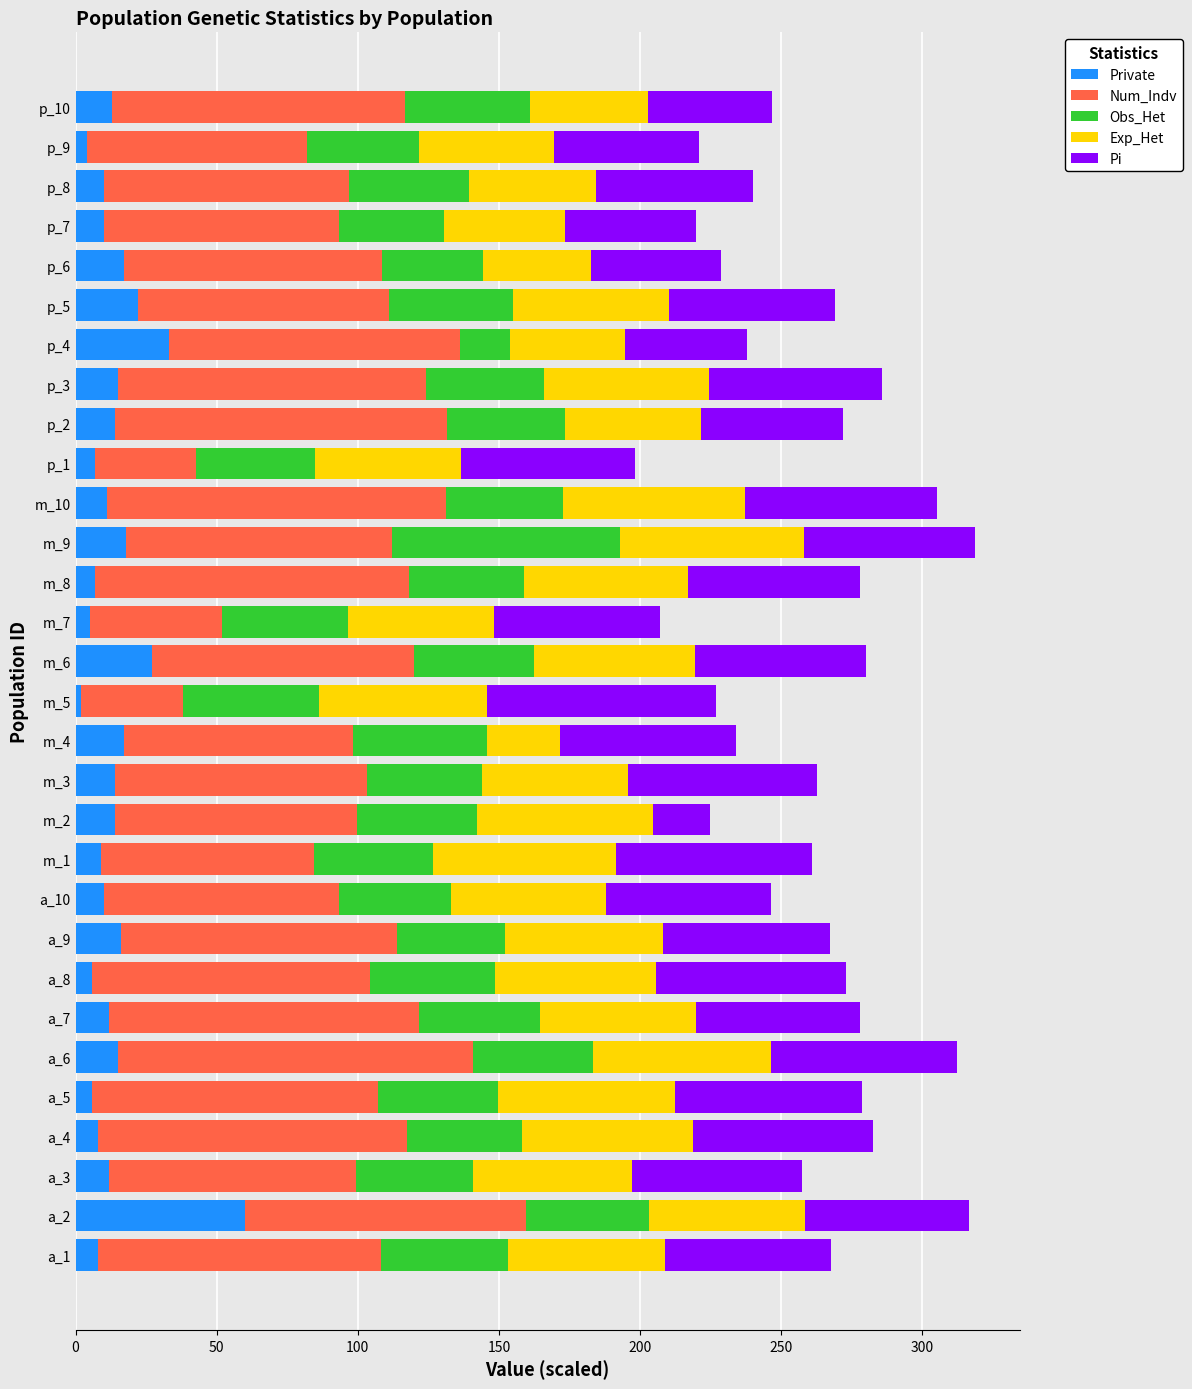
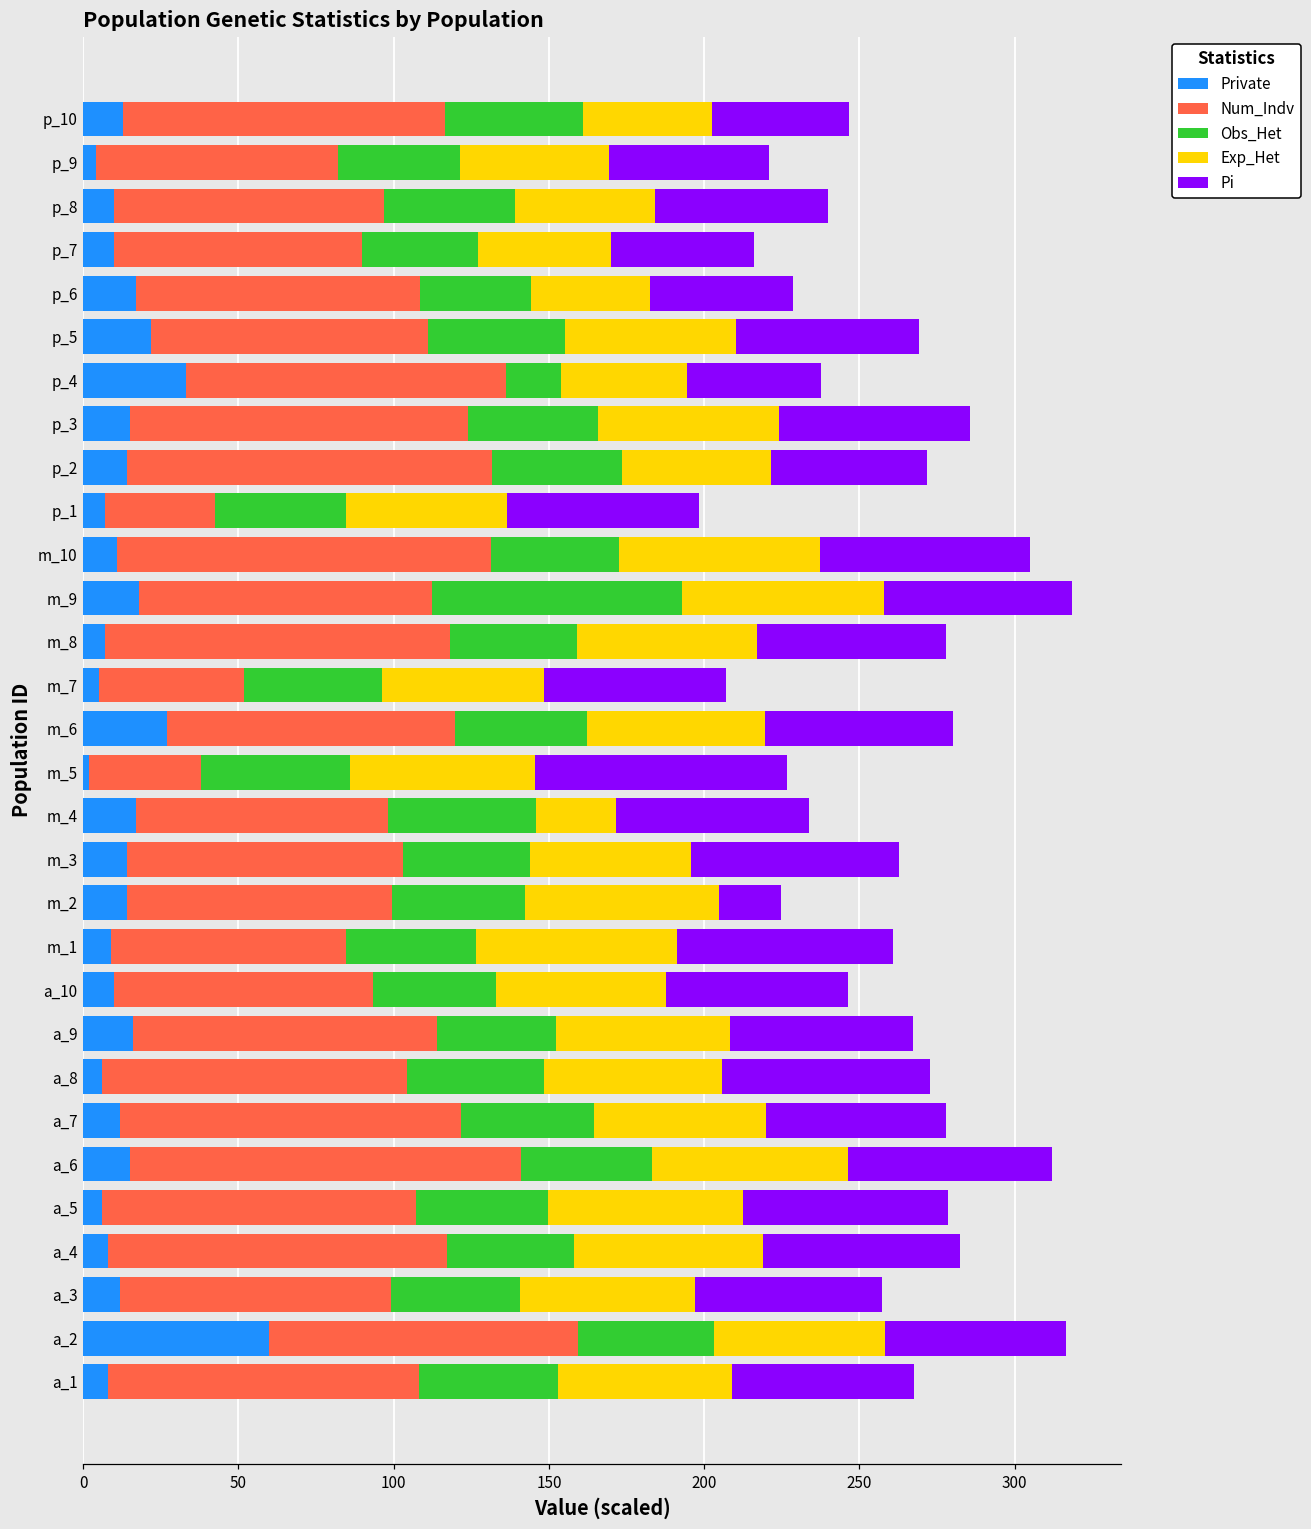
Num_Indv, p_7: 83 -> 80
